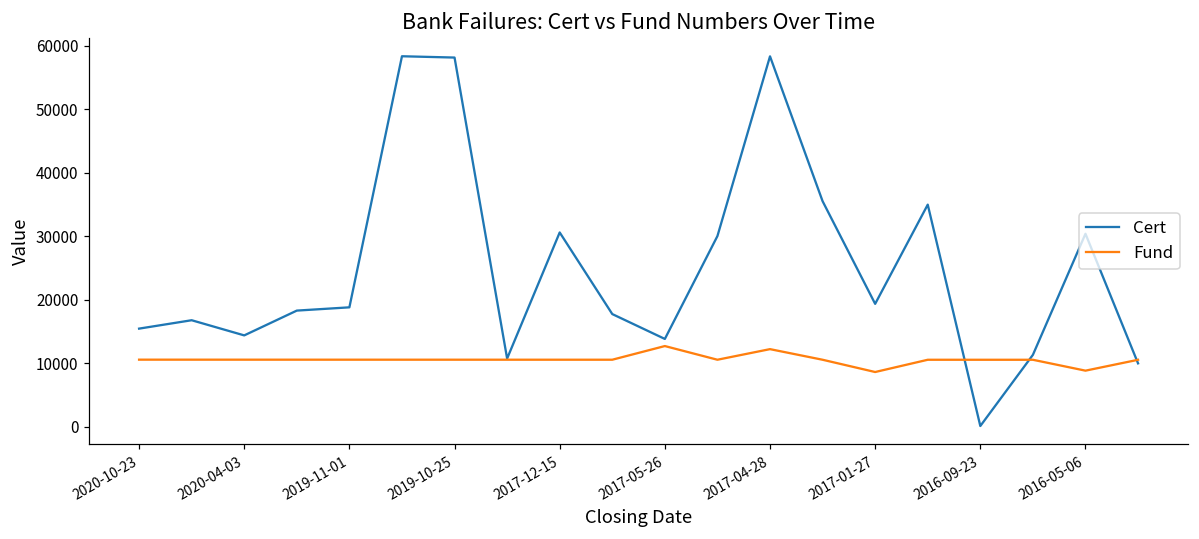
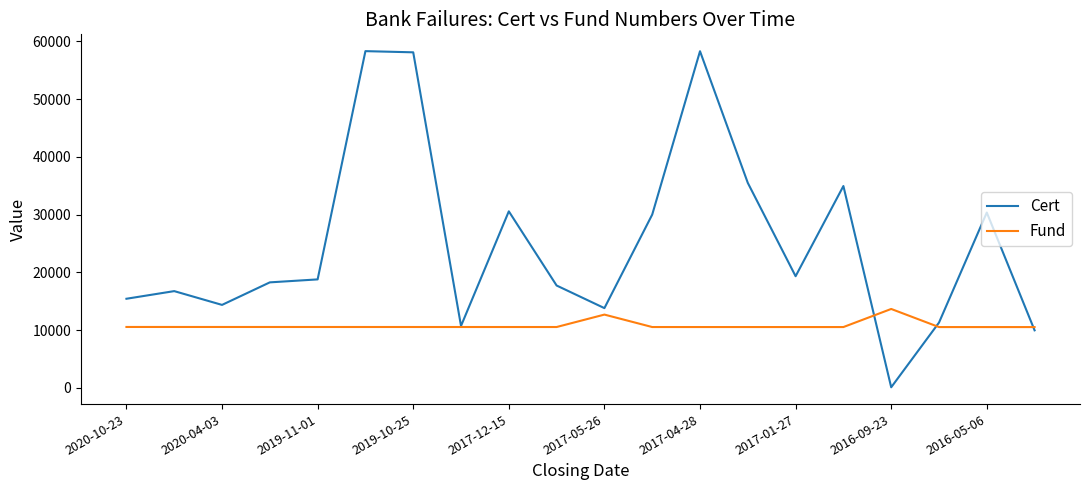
Fund, 2017-04-28: 12000 -> 11000
Fund, 2017-01-27: 9000 -> 11000
Fund, 2016-09-23: 11000 -> 14000
Fund, 2016-05-06: 9000 -> 11000
